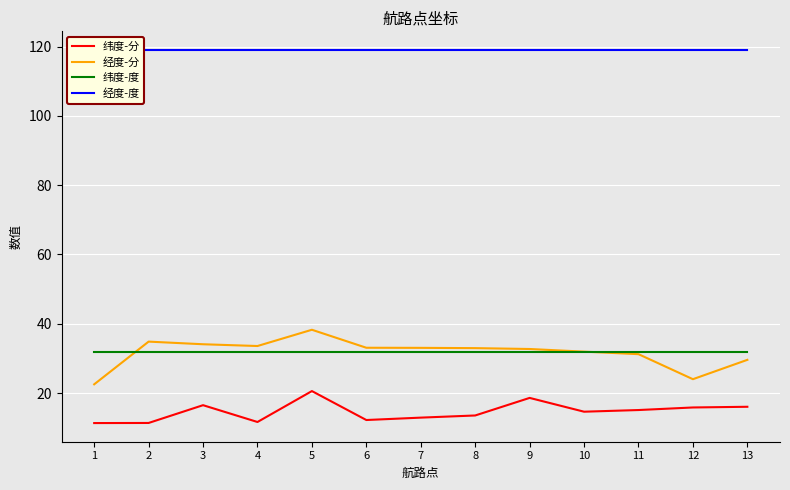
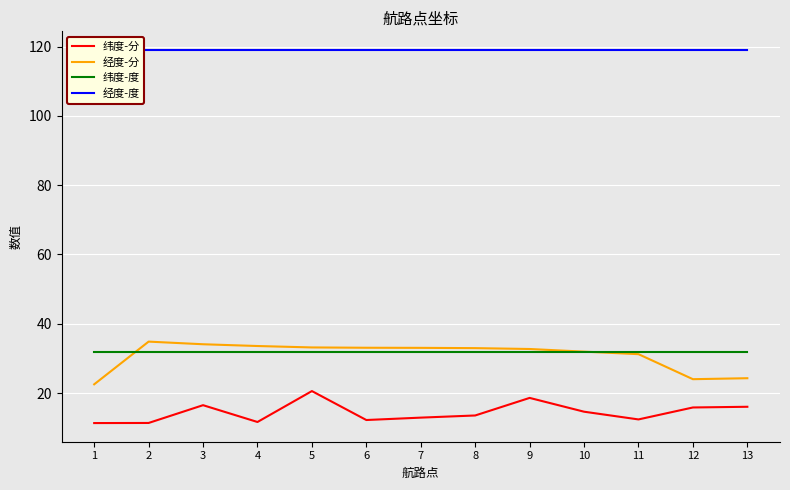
经度-分, 5: 38 -> 33
纬度-分, 11: 15 -> 12
经度-分, 13: 30 -> 24
